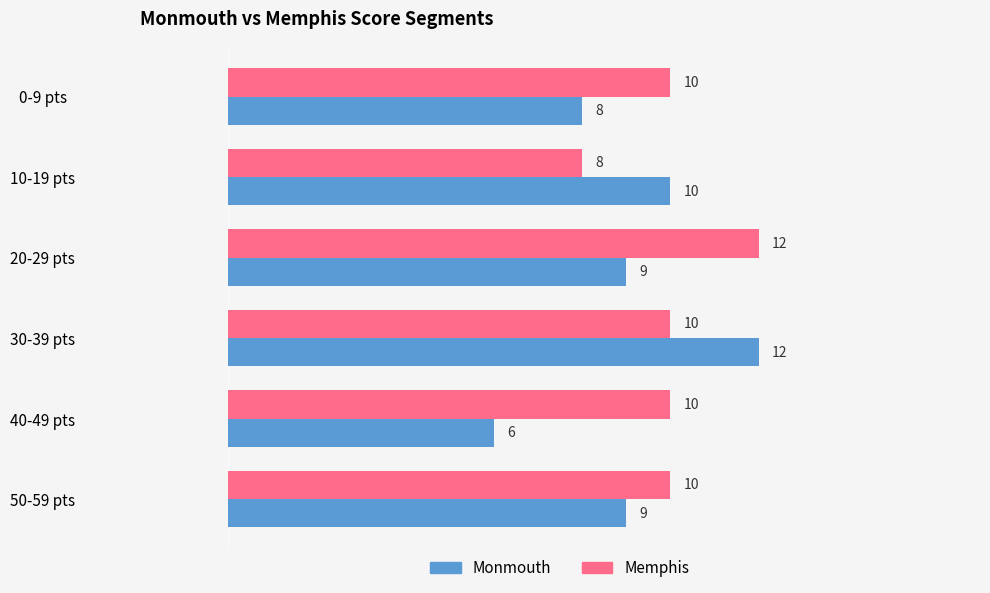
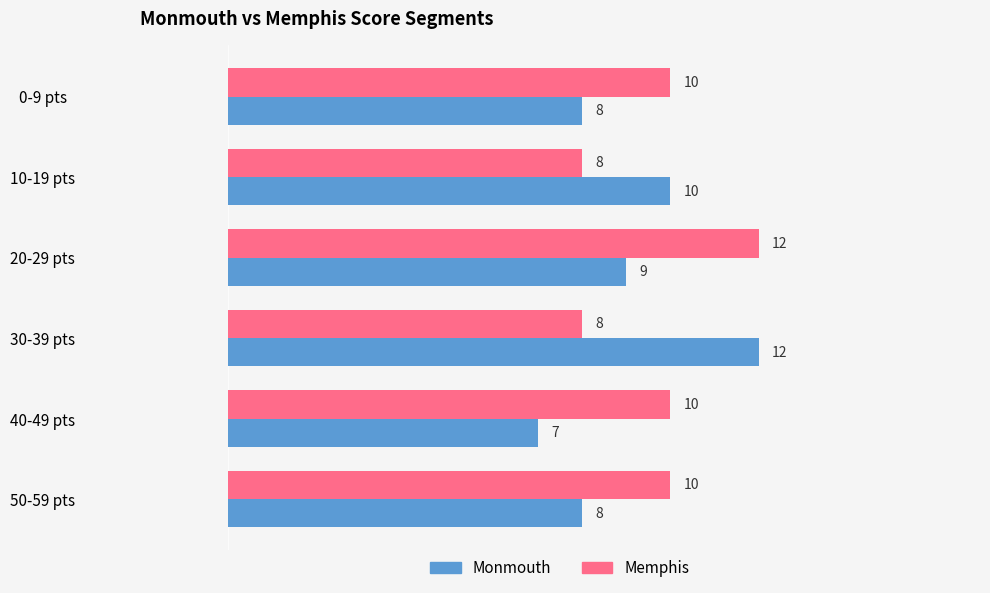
Memphis, 30-39 pts: 10 -> 8
Monmouth, 40-49 pts: 6 -> 7
Monmouth, 50-59 pts: 9 -> 8
